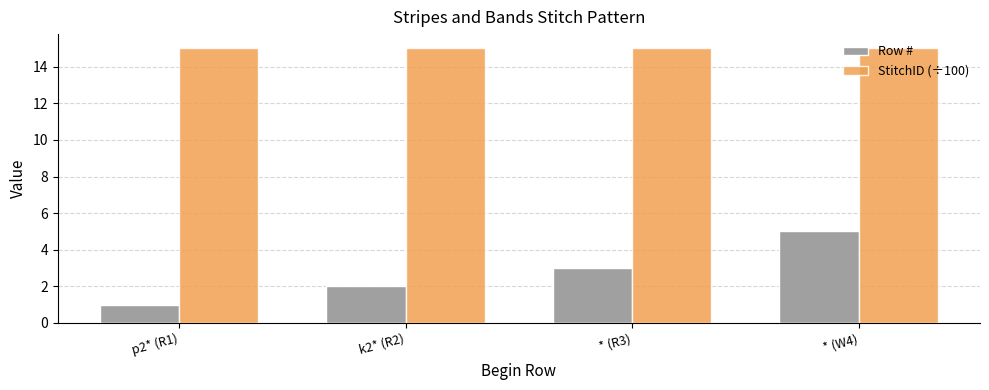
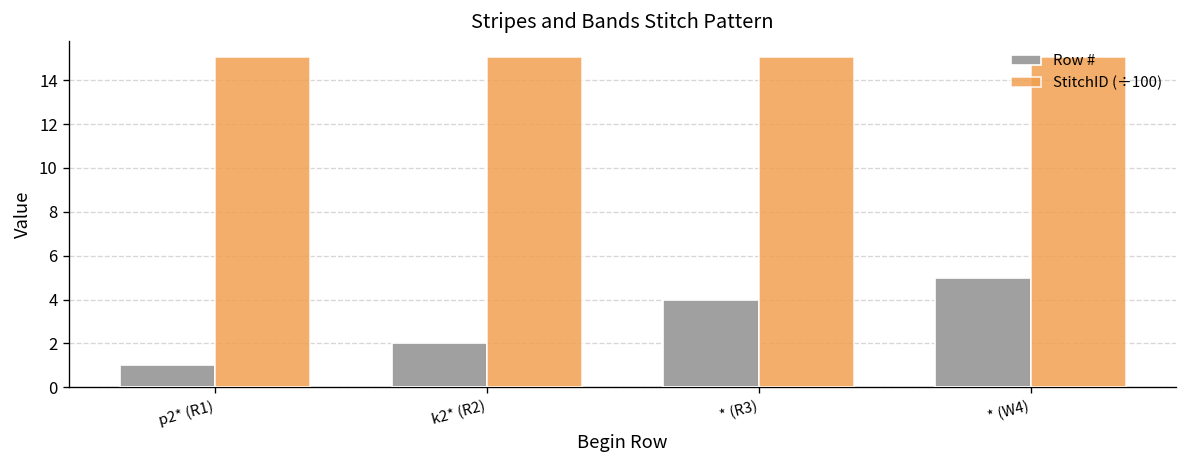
Row #, * (R3): 3 -> 4
